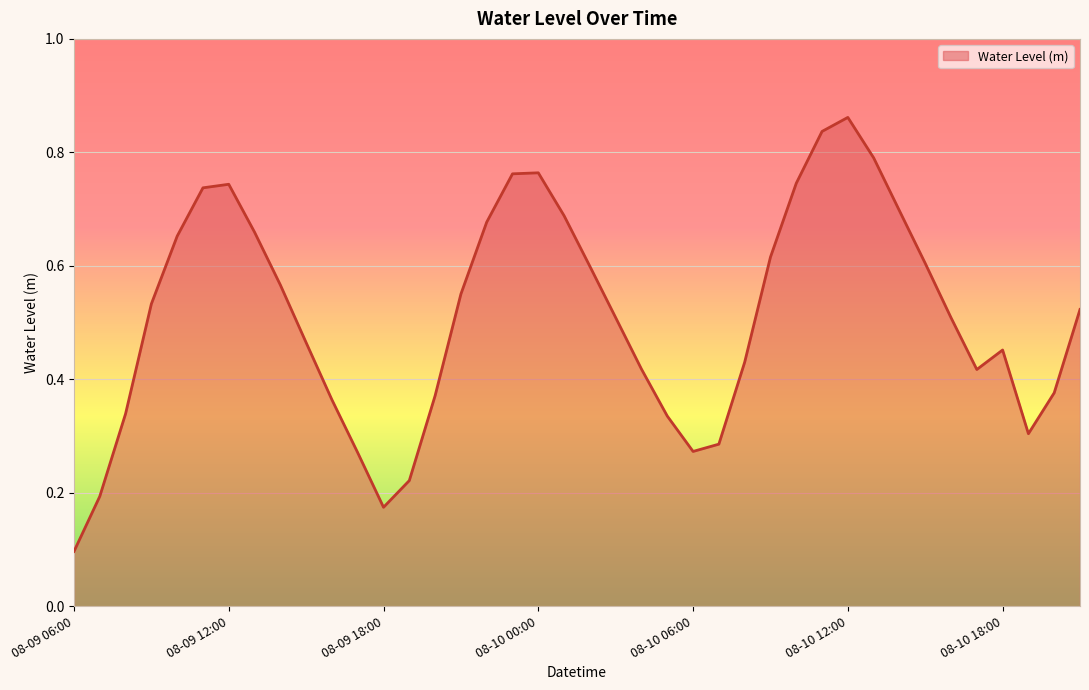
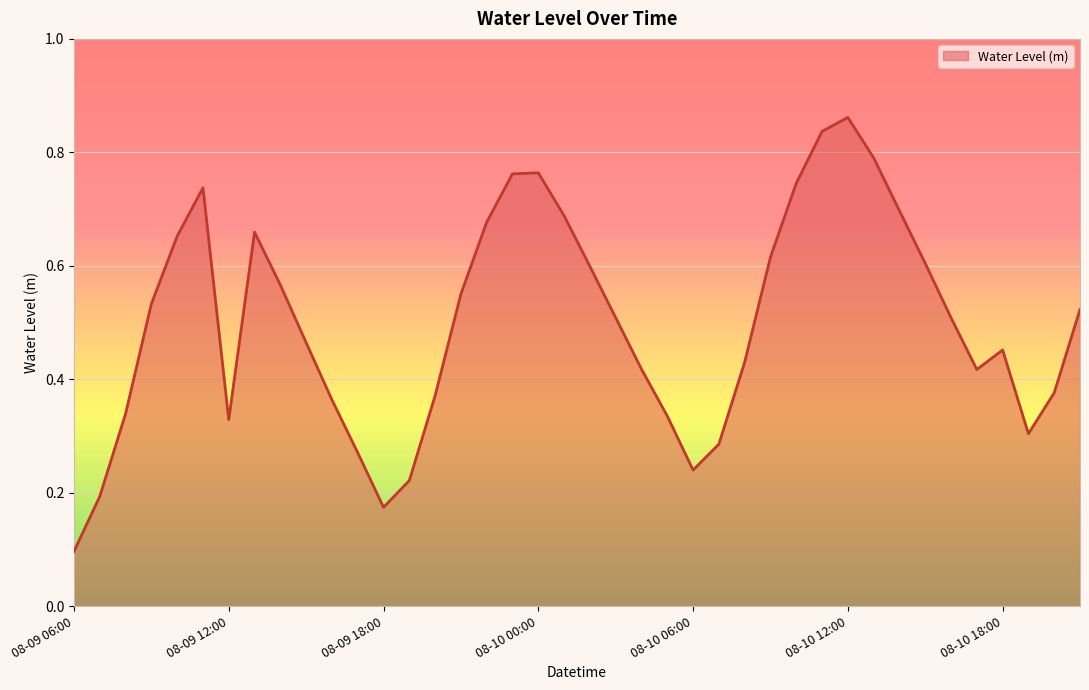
08-09 12:00: 0.74 -> 0.33
08-10 06:00: 0.27 -> 0.24
